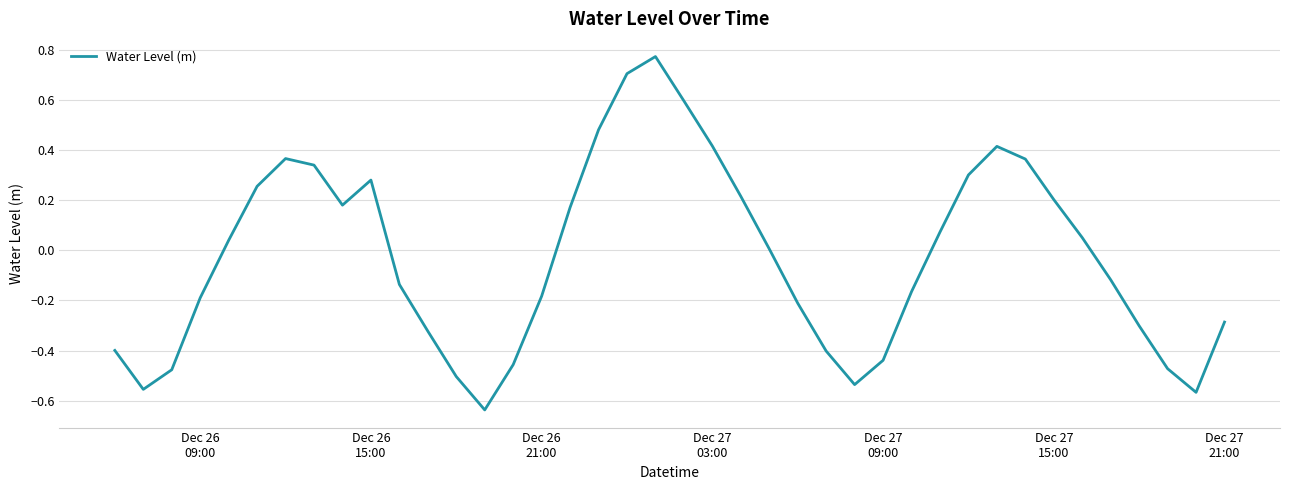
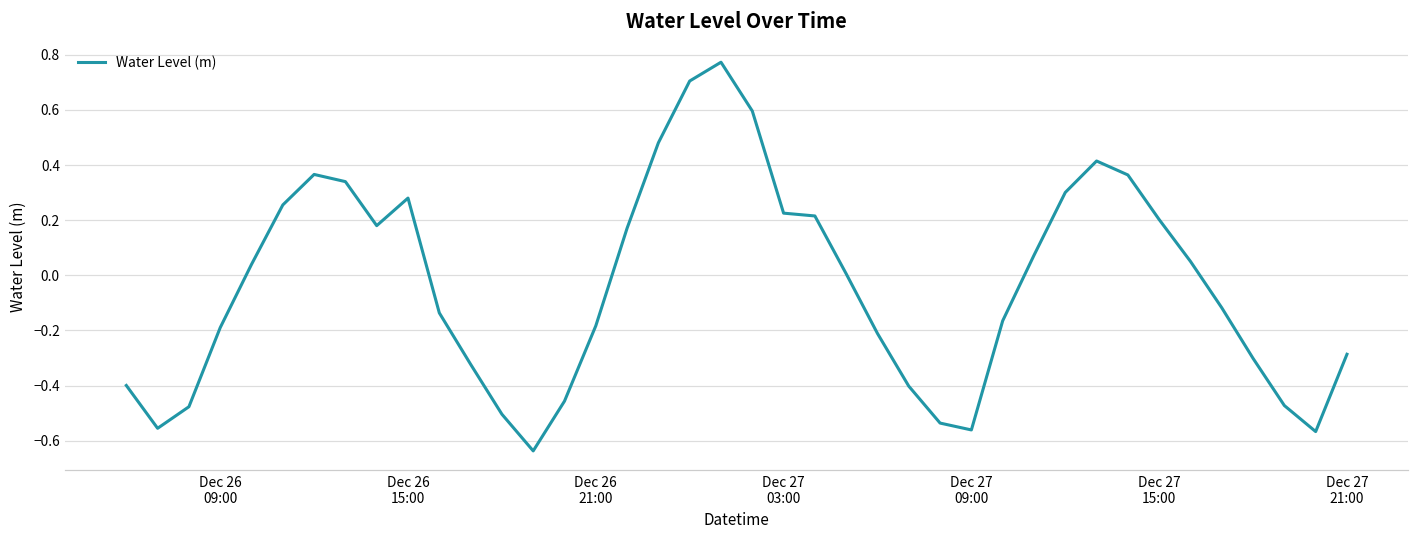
Dec 27 03:00: 0.42 -> 0.23
Dec 27 09:00: -0.44 -> -0.56
